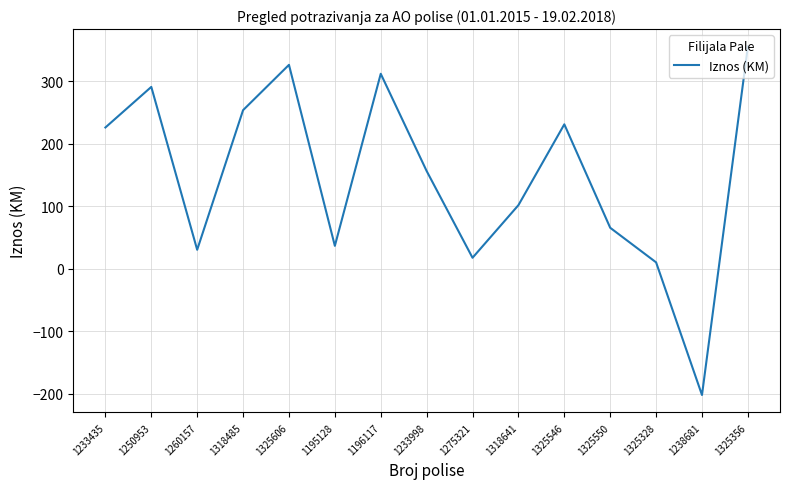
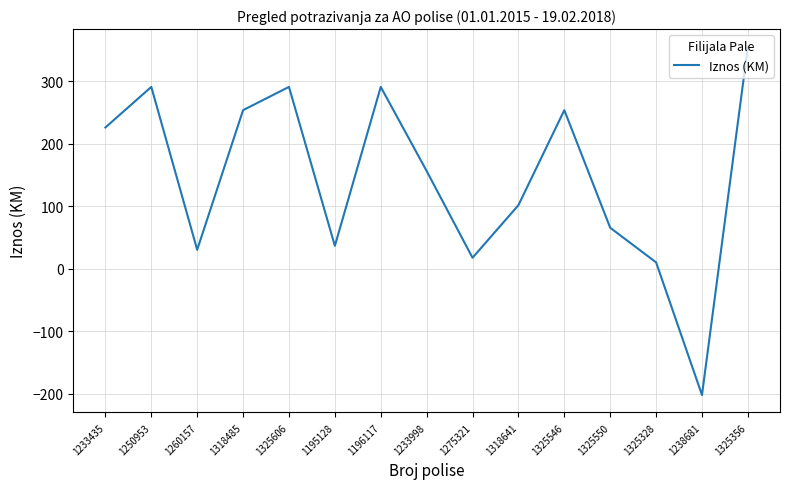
1325606: 330 -> 290
1196117: 310 -> 290
1325546: 230 -> 250
